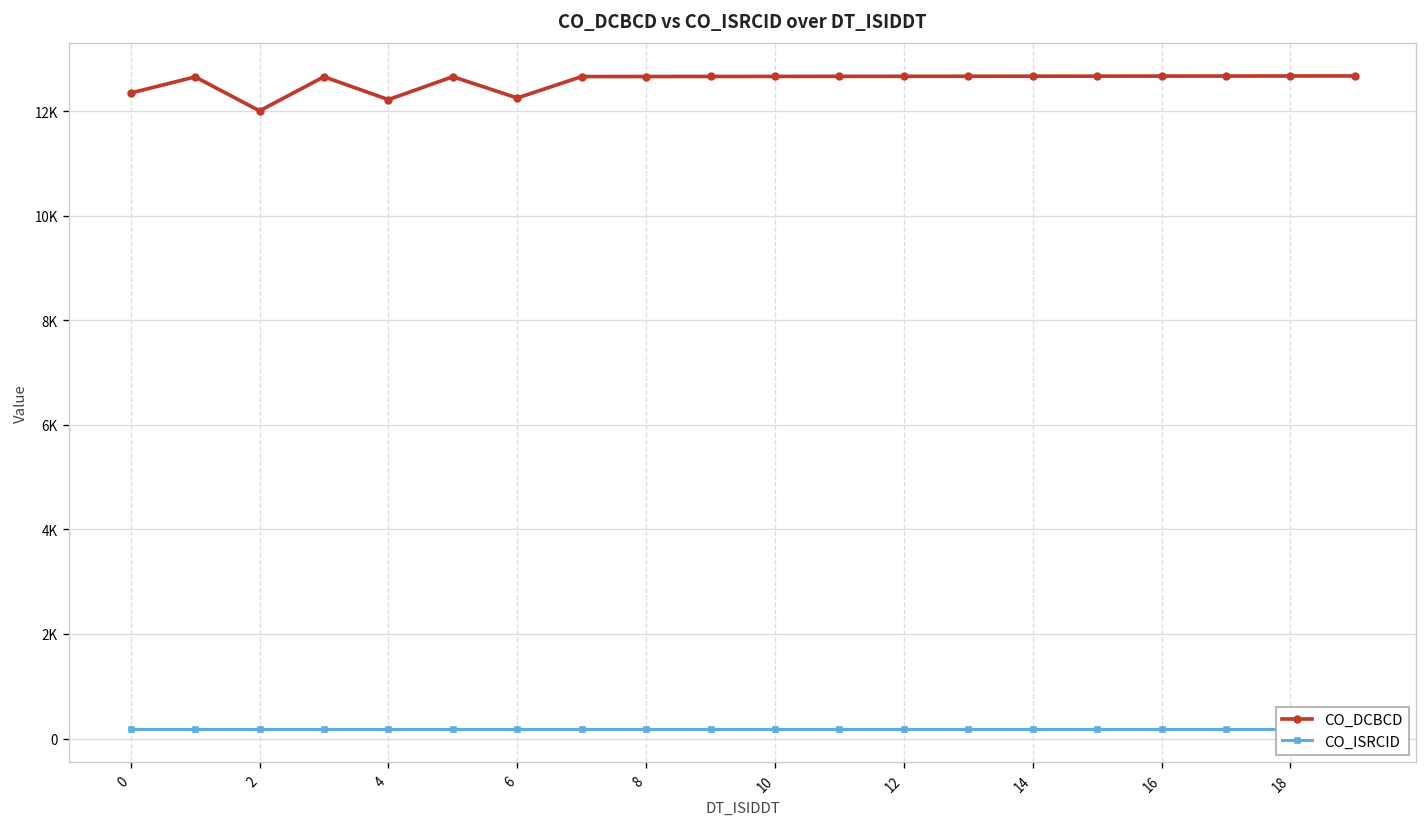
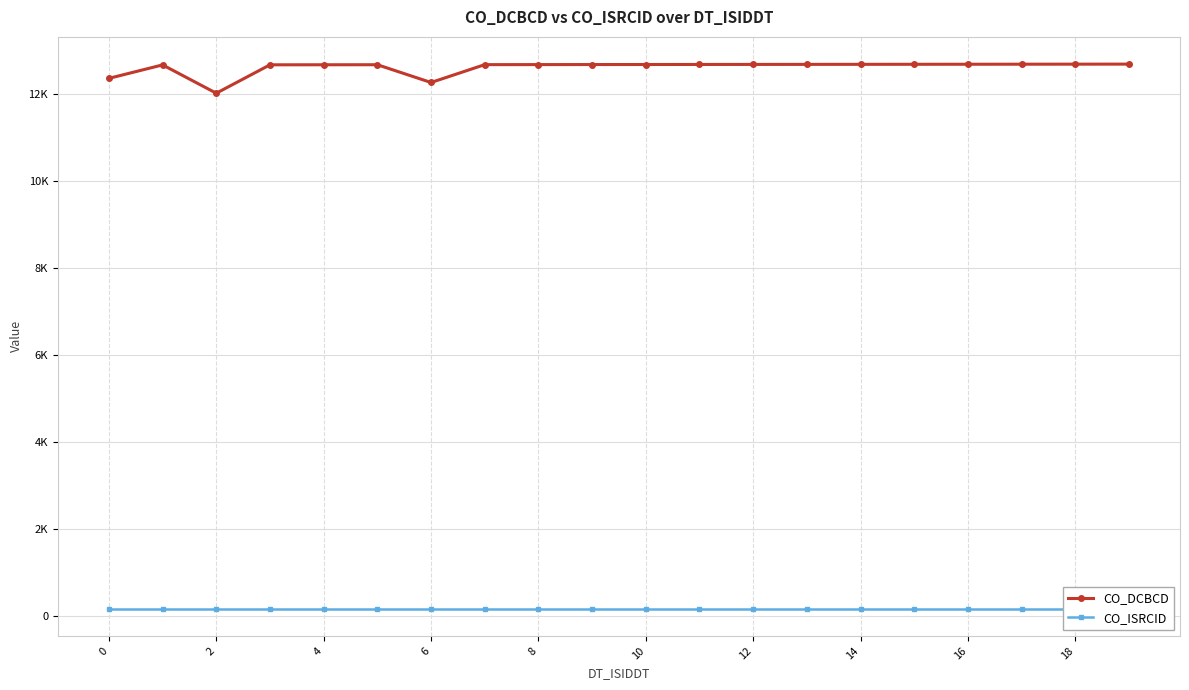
CO_DCBCD, 4: 12200 -> 12700
